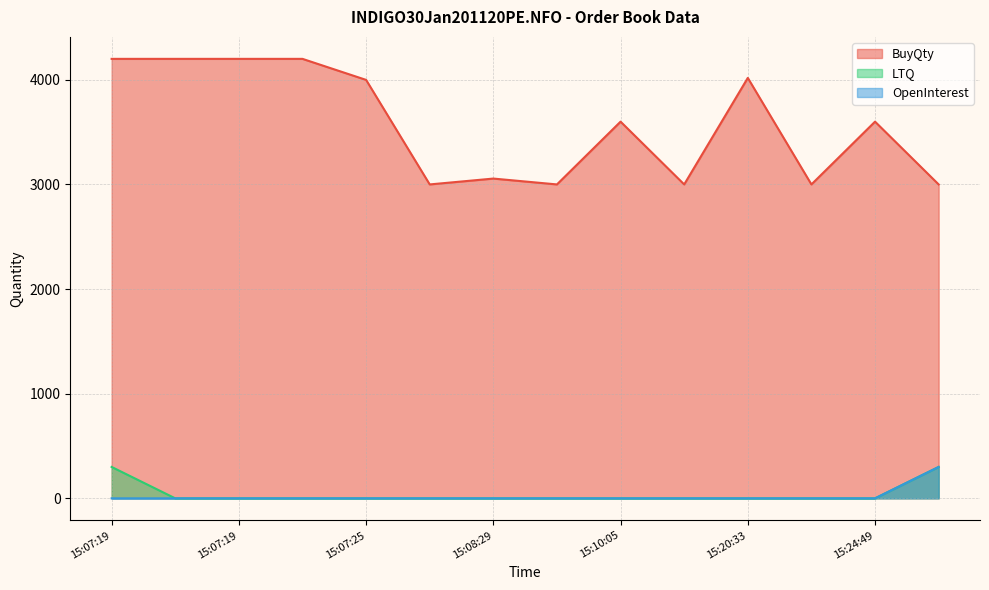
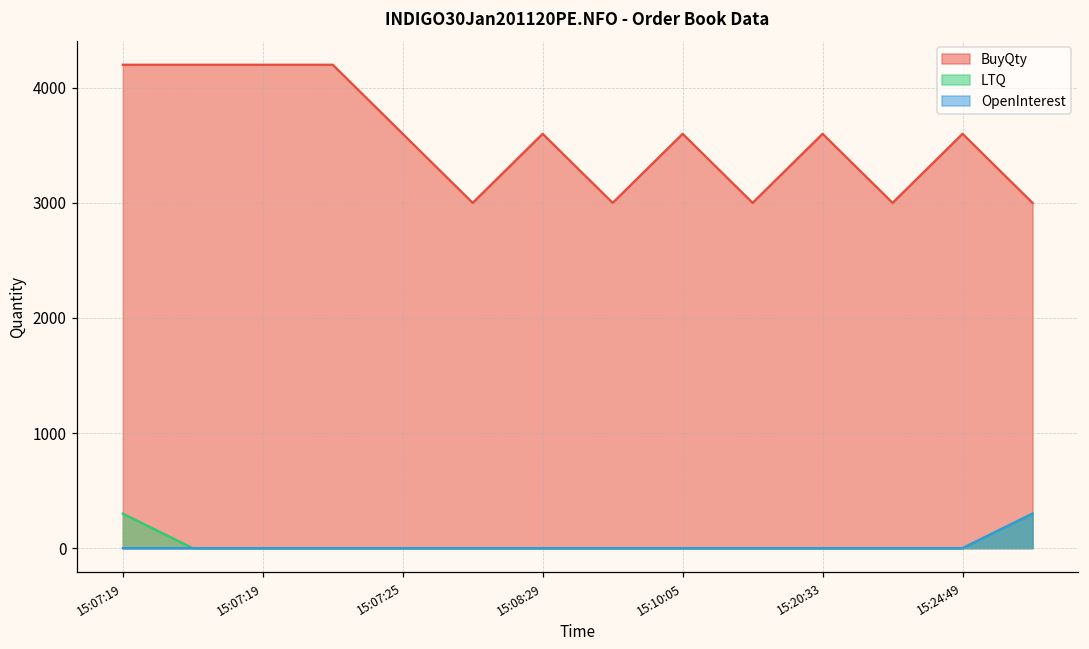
BuyQty, 15:07:25: 4000 -> 3600
BuyQty, 15:08:29: 3060 -> 3600
BuyQty, 15:20:33: 4020 -> 3600
